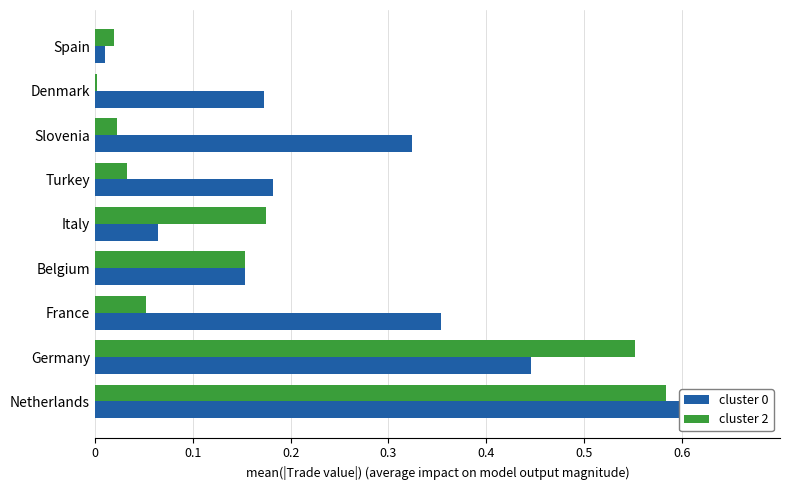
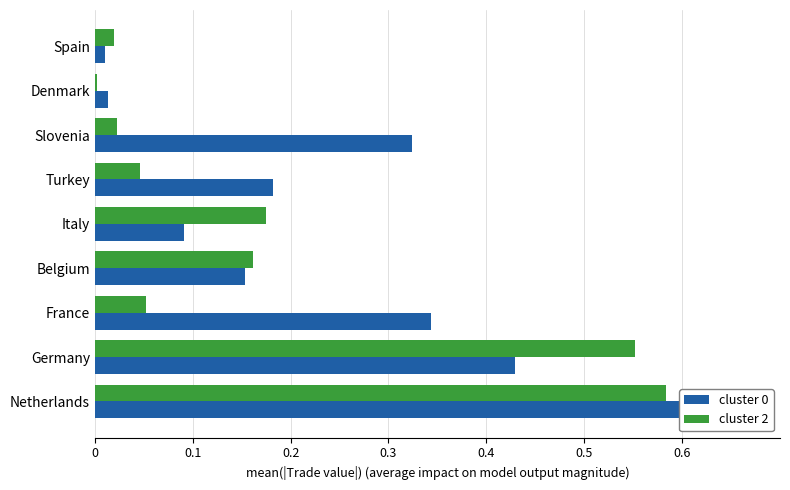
cluster 0, Denmark: 0.17 -> 0.01
cluster 2, Turkey: 0.03 -> 0.05
cluster 0, Italy: 0.06 -> 0.09
cluster 2, Belgium: 0.15 -> 0.16
cluster 0, France: 0.35 -> 0.34
cluster 0, Germany: 0.45 -> 0.43
